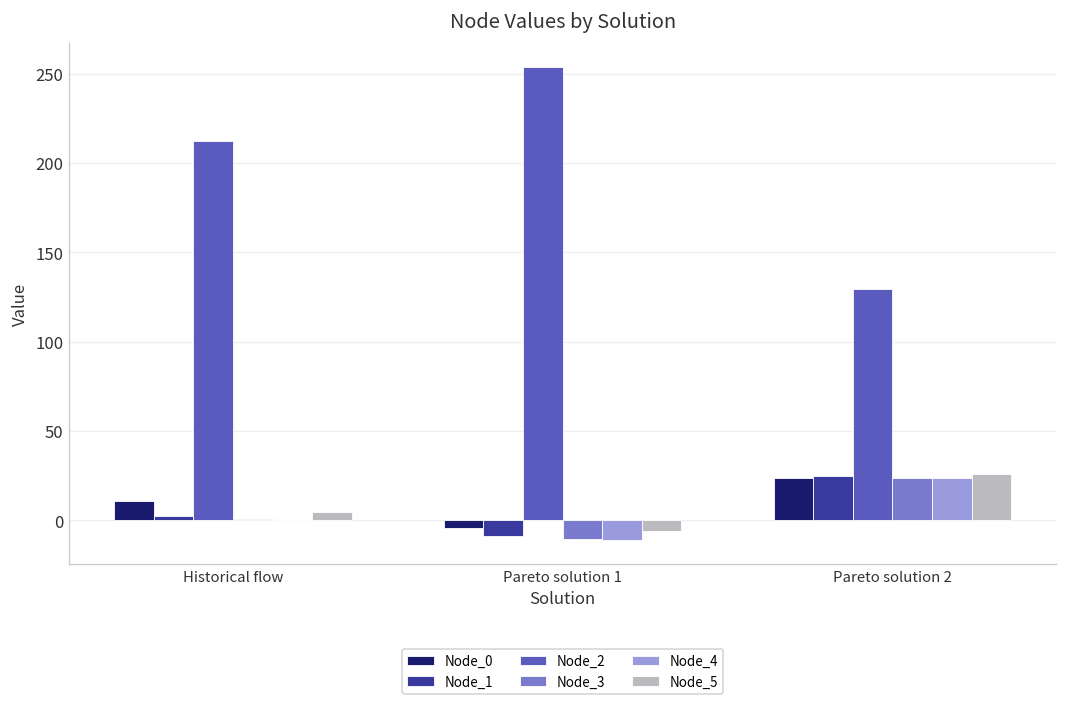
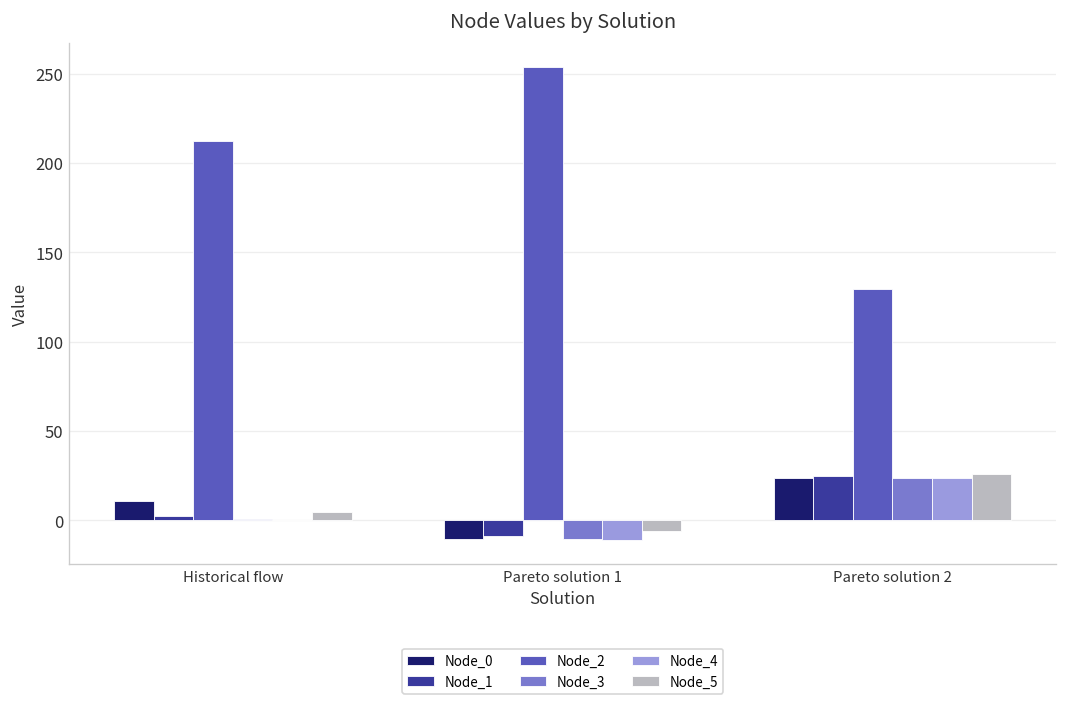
Node_0, Pareto solution 1: -5 -> -11
